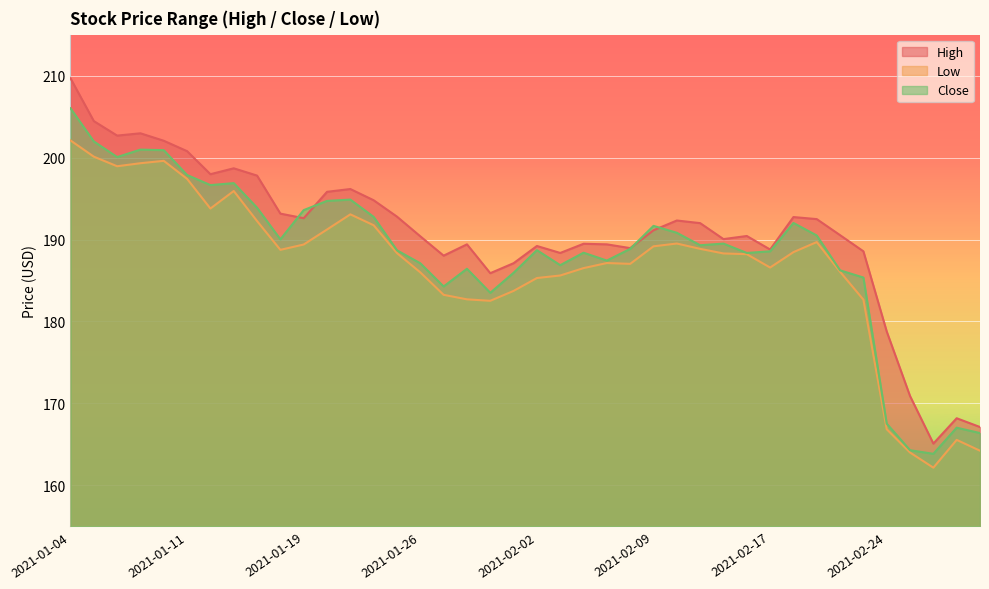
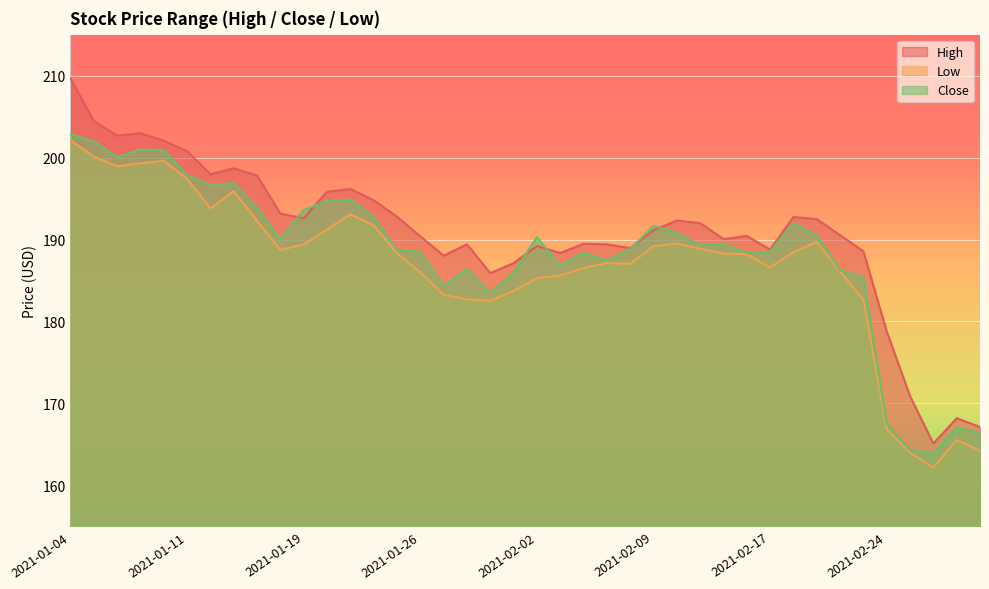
Close, 2021-01-04: 206 -> 203
Close, 2021-01-26: 187 -> 189
Close, 2021-02-02: 189 -> 190
